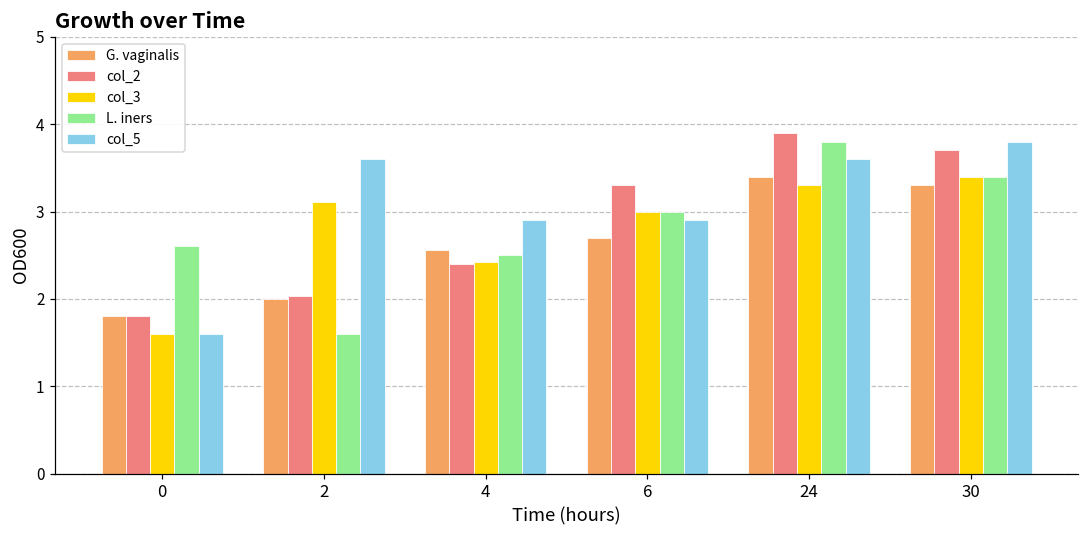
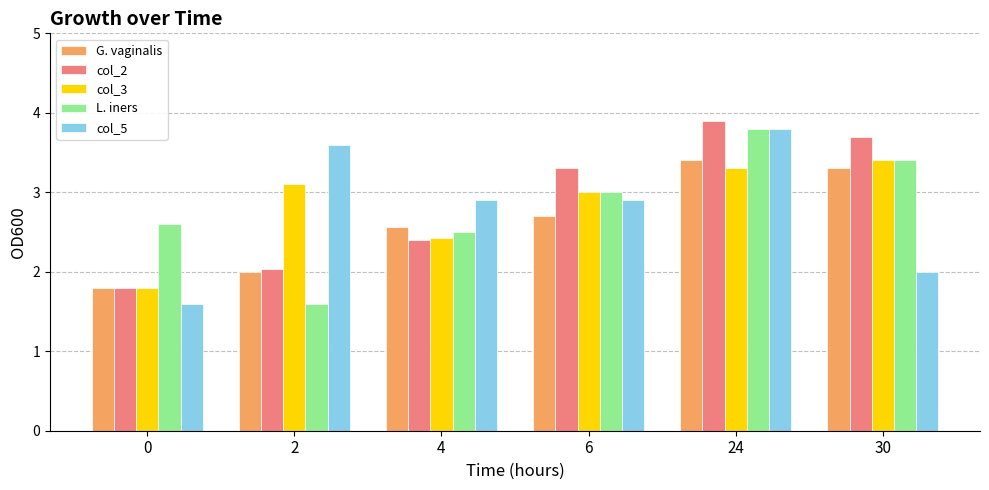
col_3, 0: 1.6 -> 1.8
col_5, 24: 3.6 -> 3.8
col_5, 30: 3.8 -> 2.0
